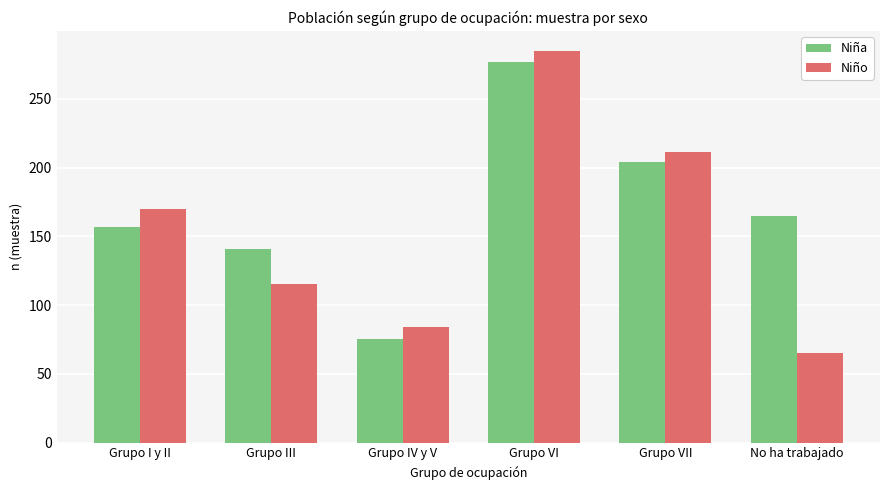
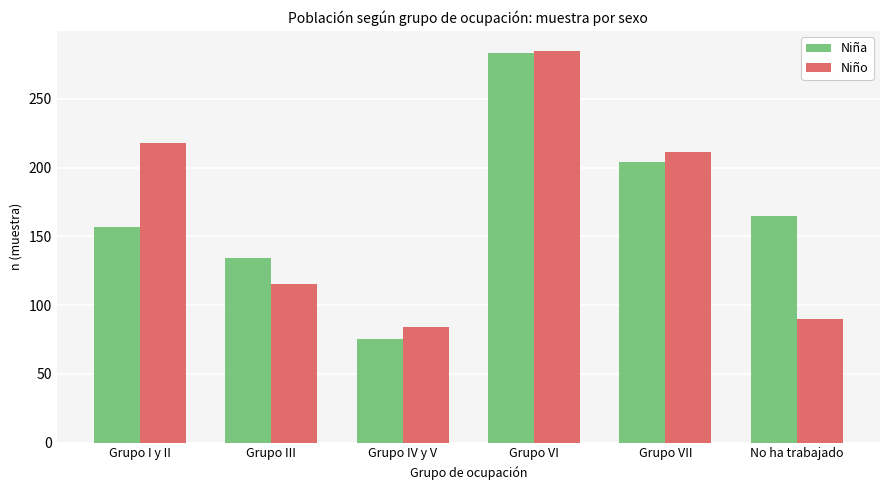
Niño, Grupo I y II: 170 -> 218
Niña, Grupo III: 141 -> 134
Niña, Grupo VI: 277 -> 283
Niño, No ha trabajado: 65 -> 90
